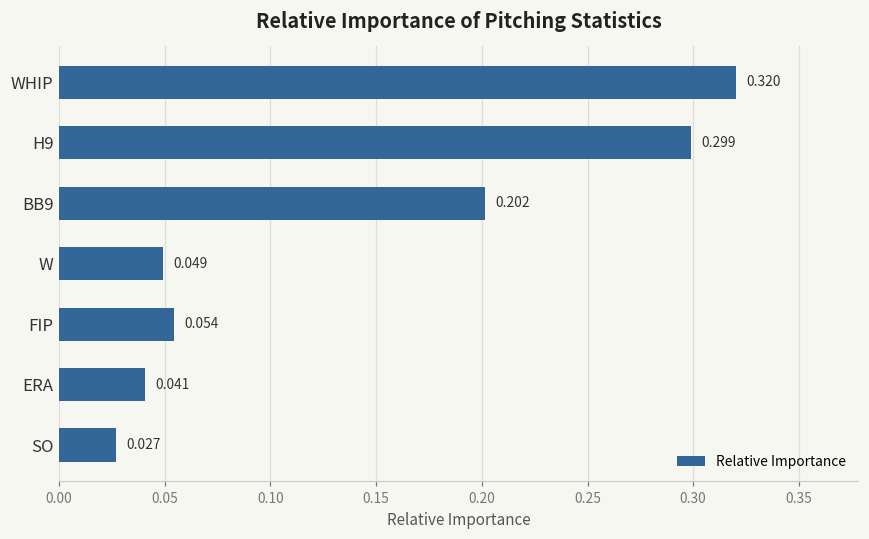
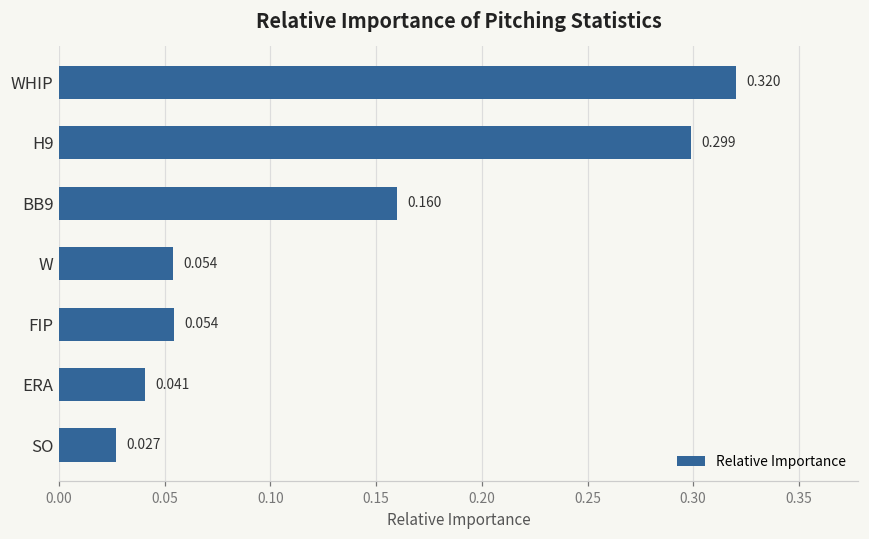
BB9: 0.202 -> 0.160
W: 0.049 -> 0.054
